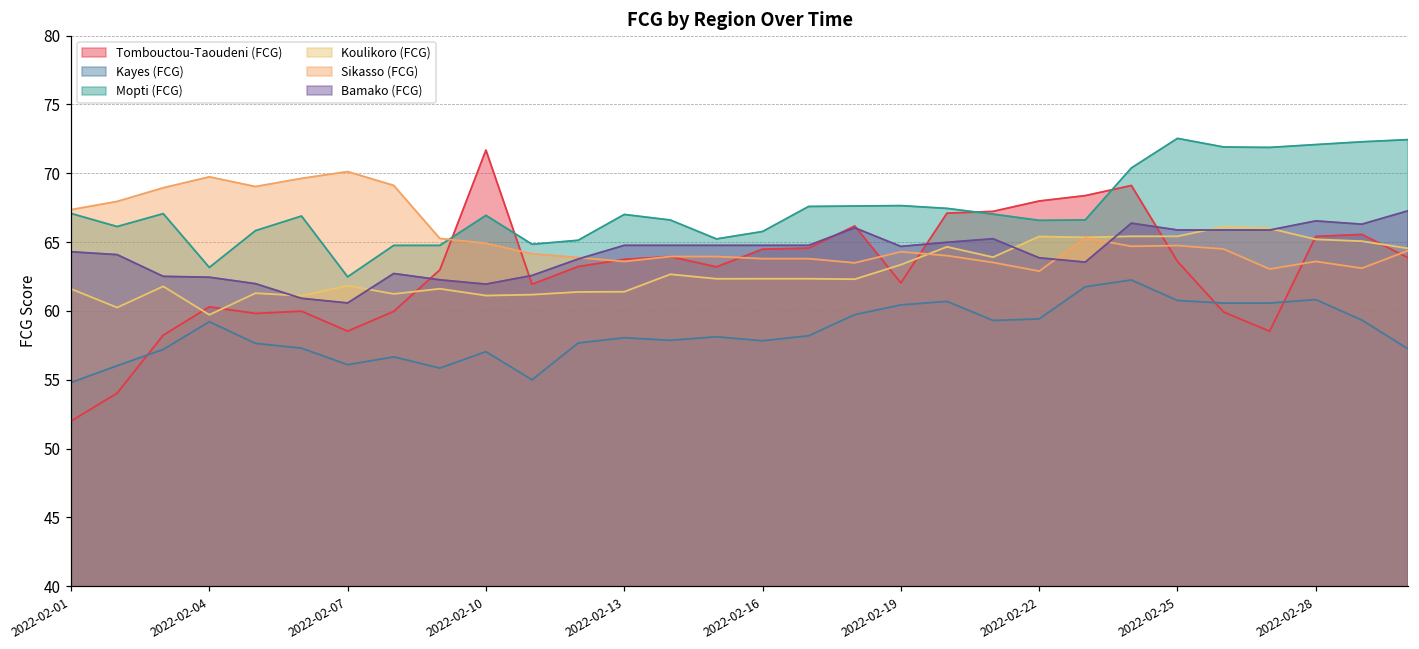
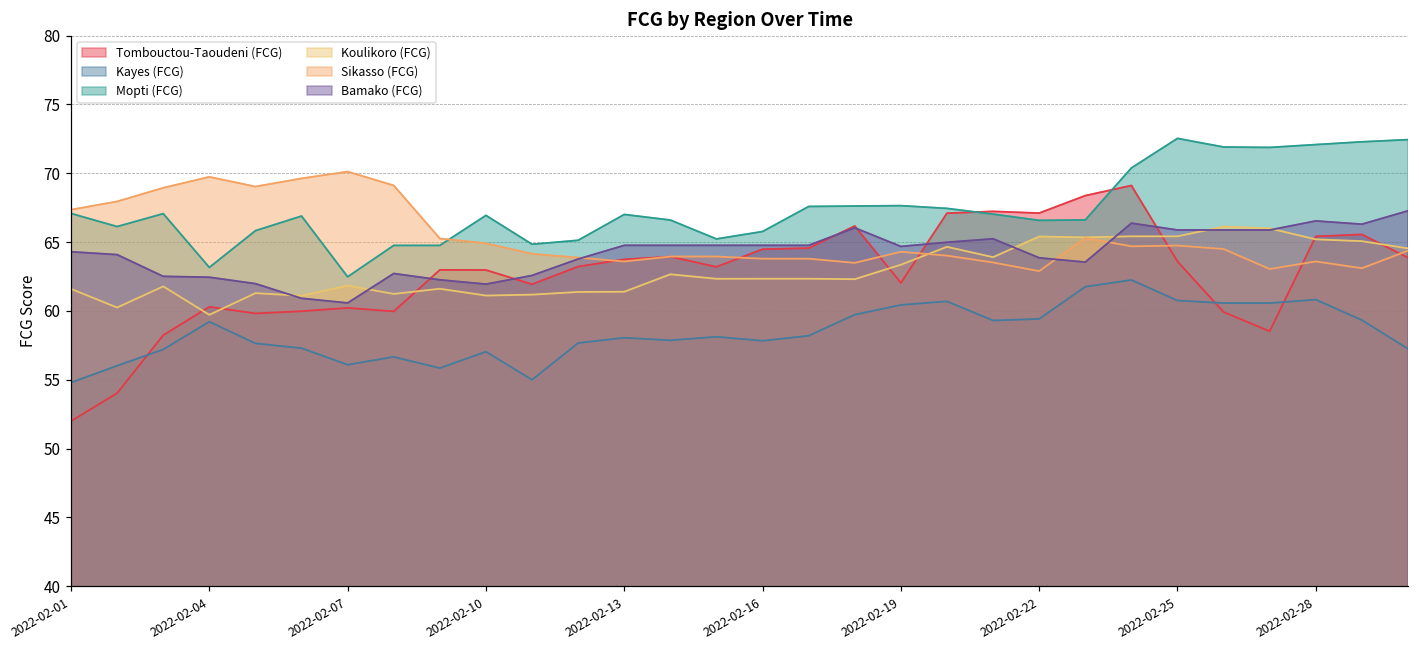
Tombouctou-Taoudeni (FCG), 2022-02-07: 58.5 -> 60.2
Tombouctou-Taoudeni (FCG), 2022-02-10: 71.7 -> 63.0
Tombouctou-Taoudeni (FCG), 2022-02-22: 68.0 -> 67.1
